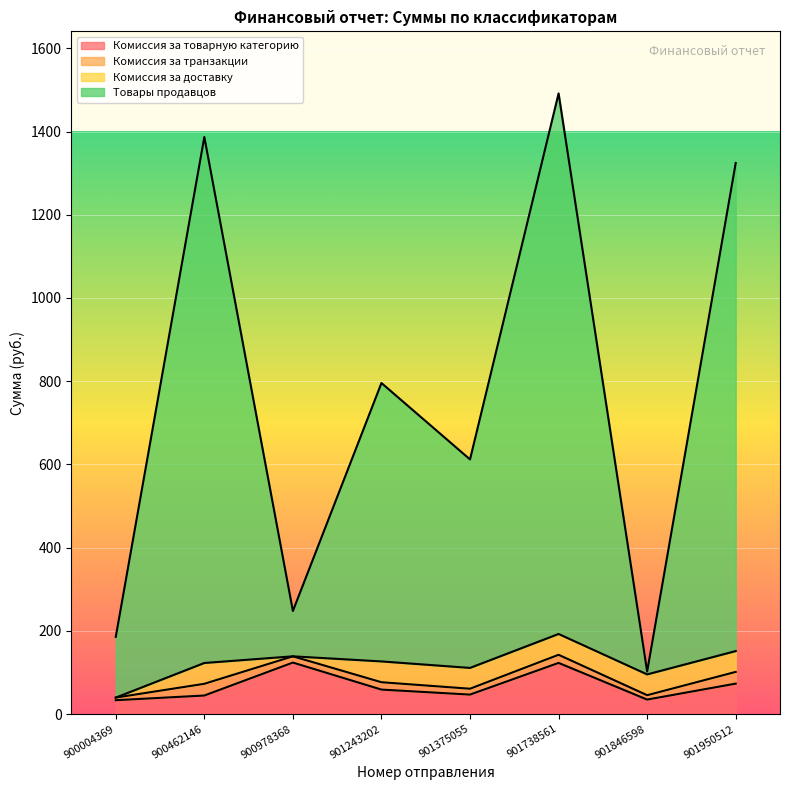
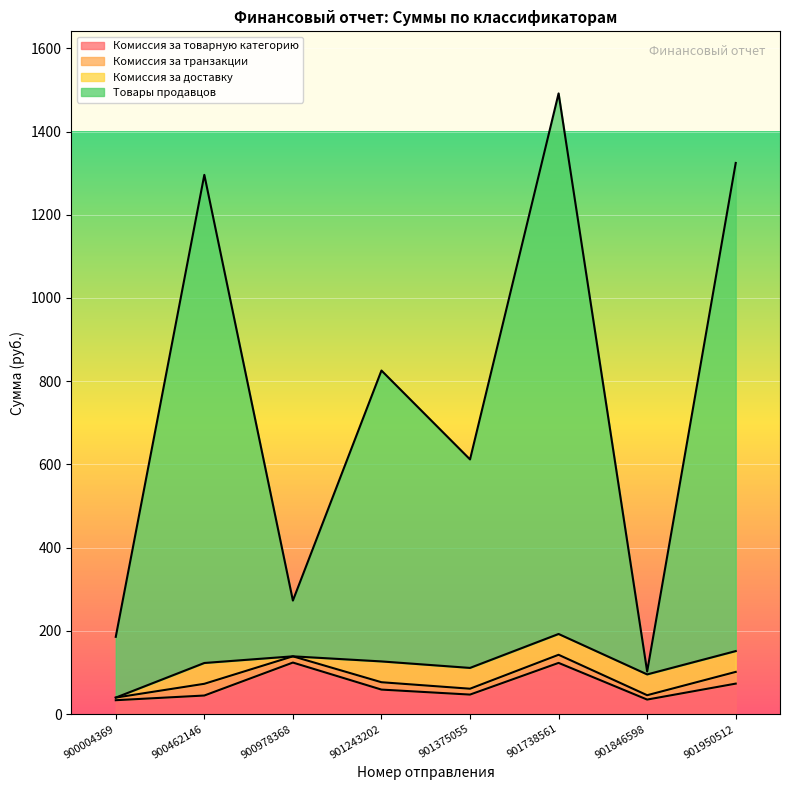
Товары продавцов, 900462146: 1260 -> 1170
Товары продавцов, 900978368: 110 -> 130
Товары продавцов, 901243202: 670 -> 700
